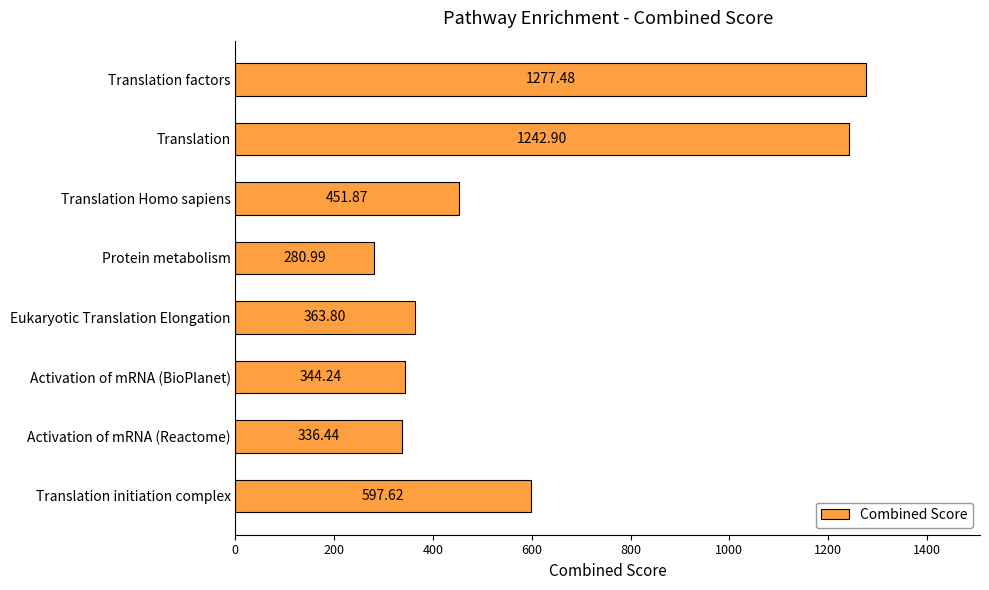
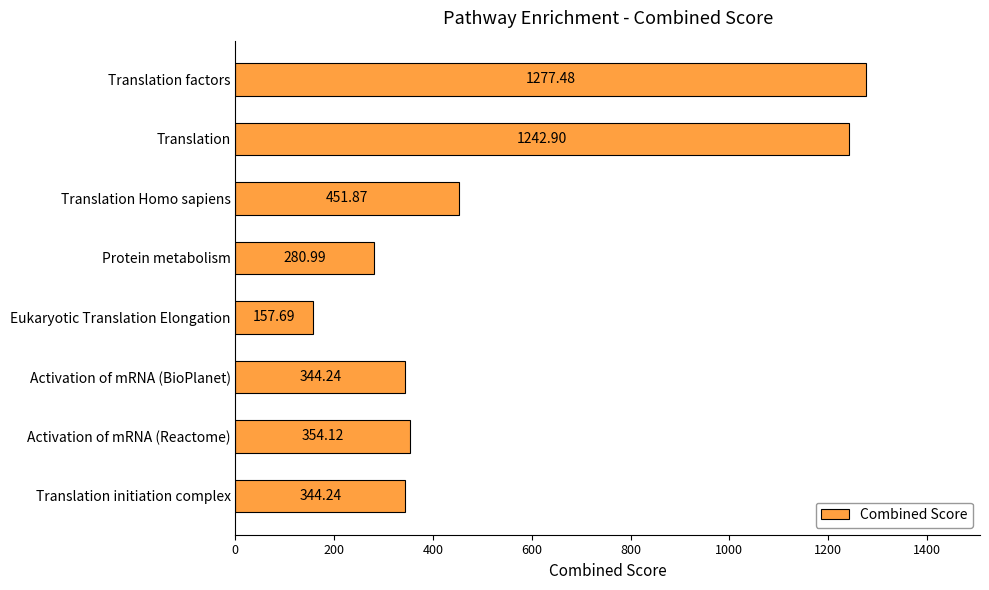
Eukaryotic Translation Elongation: 363.80 -> 157.69
Activation of mRNA (Reactome): 336.44 -> 354.12
Translation initiation complex: 597.62 -> 344.24
